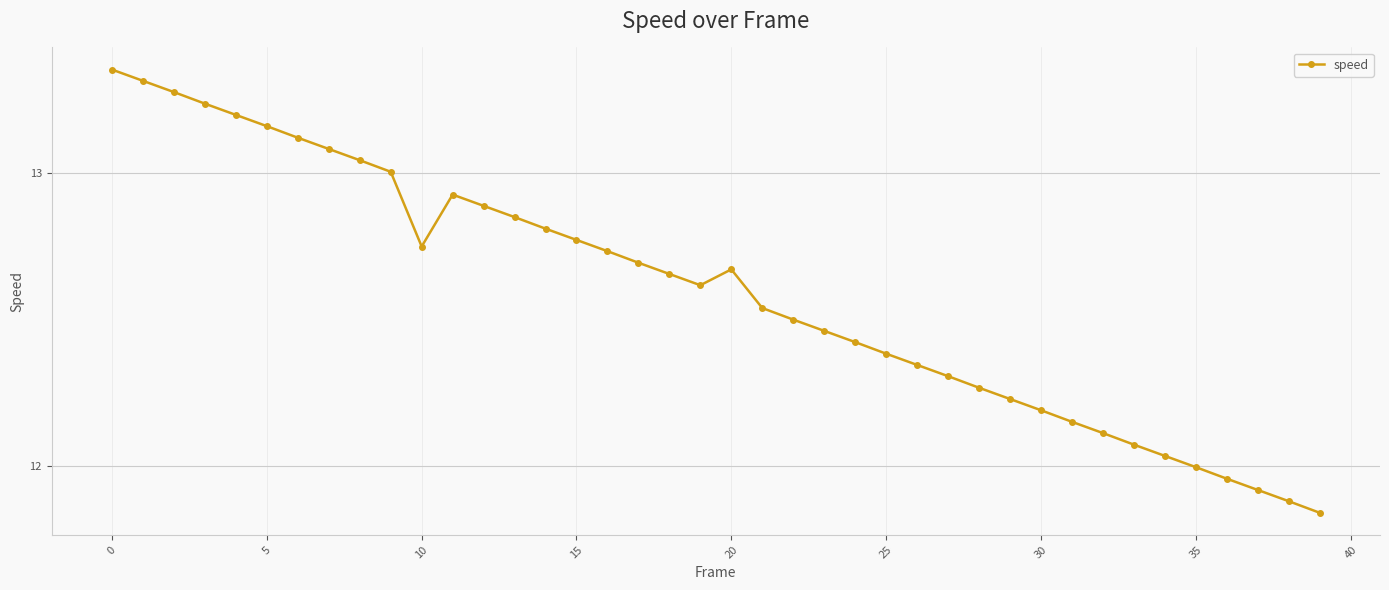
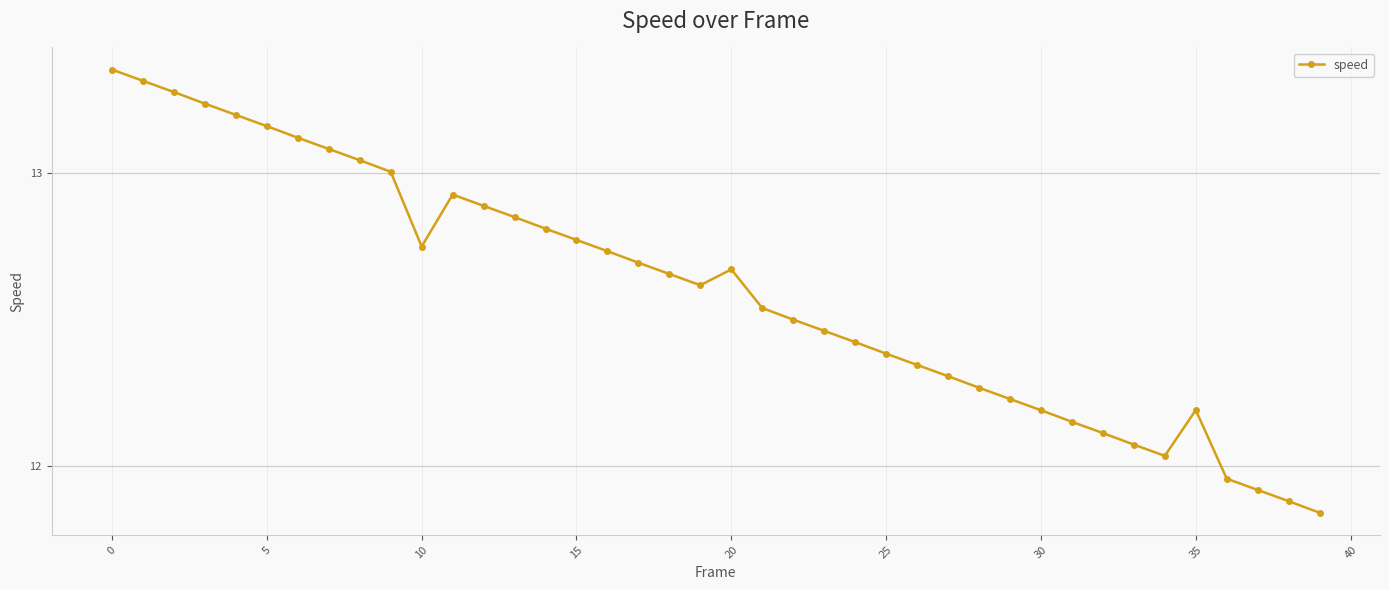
35: 12.00 -> 12.19
